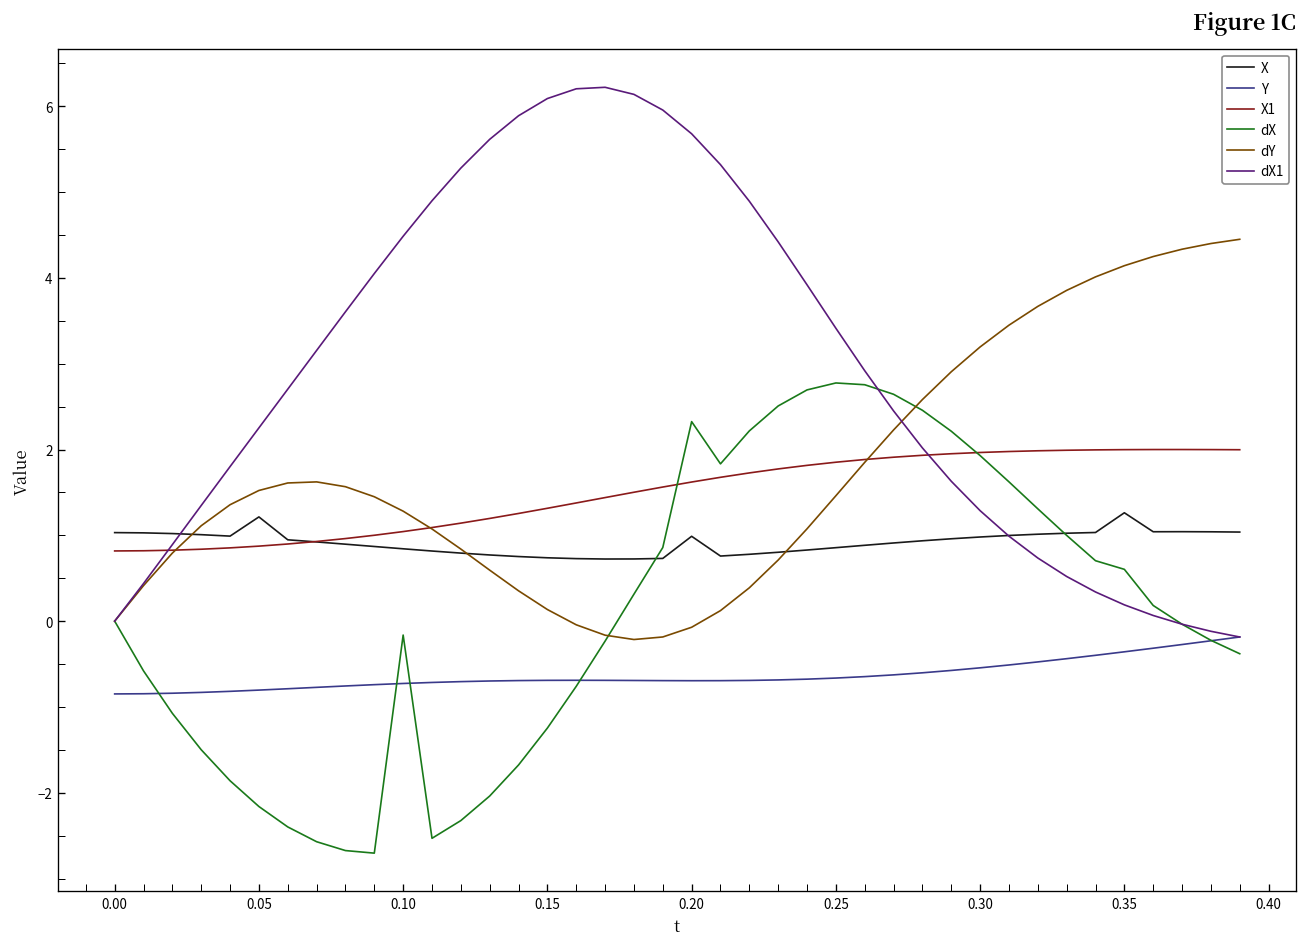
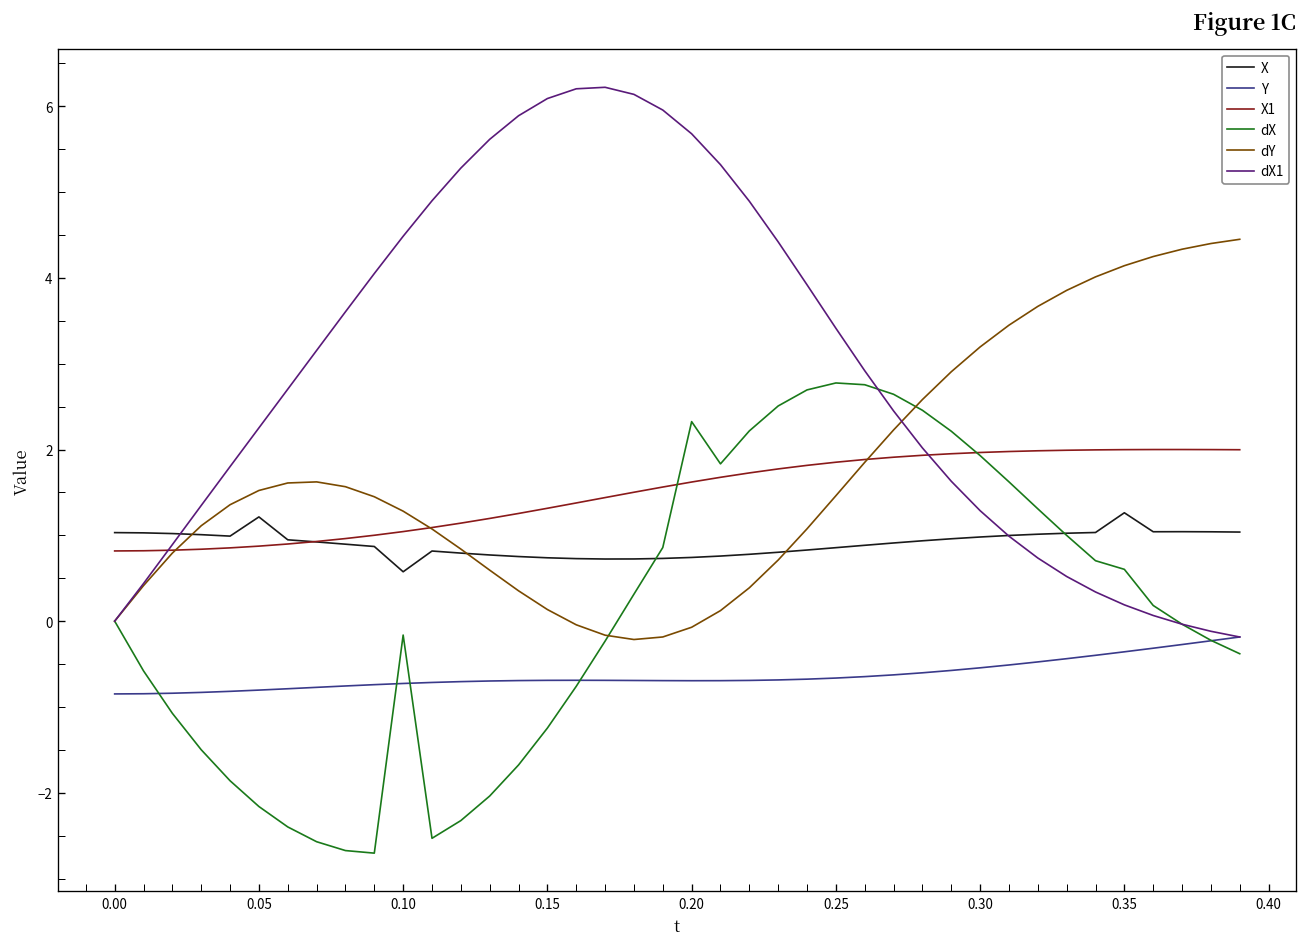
X, 0.10: 0.8 -> 0.6
X, 0.20: 1.0 -> 0.7
